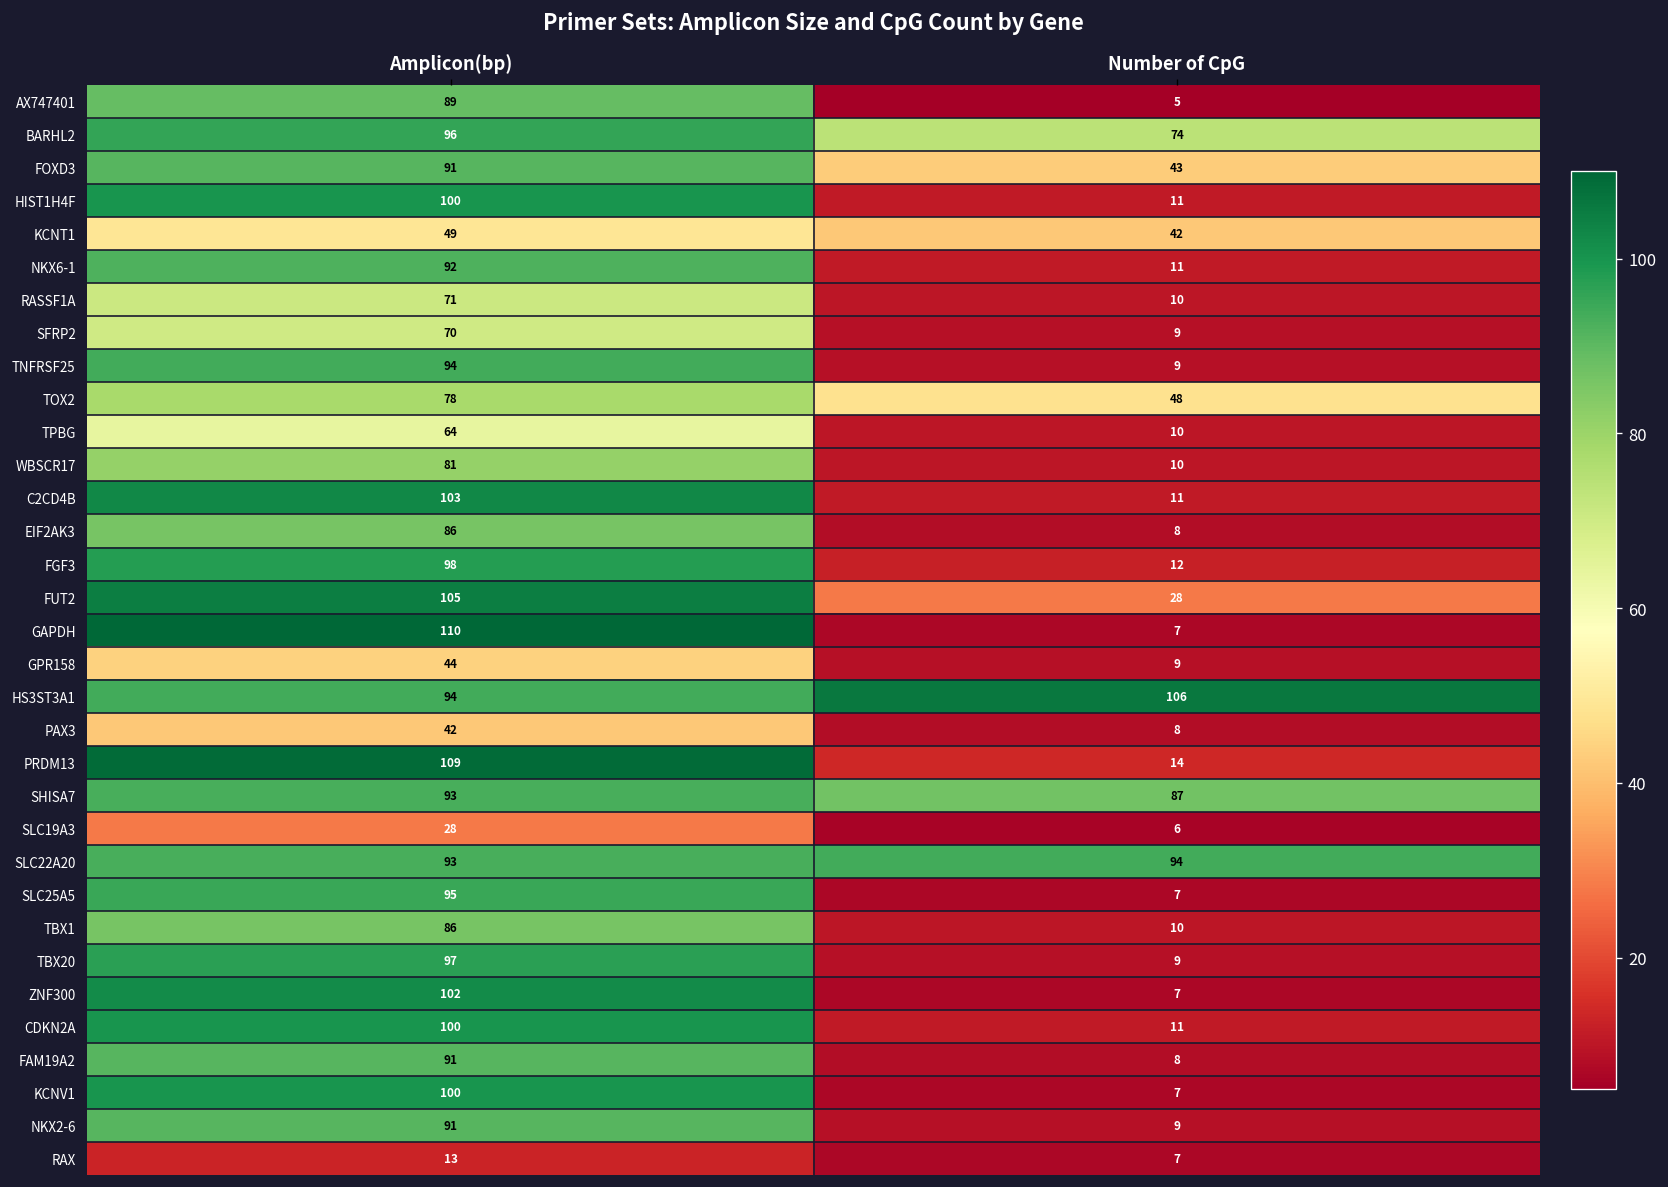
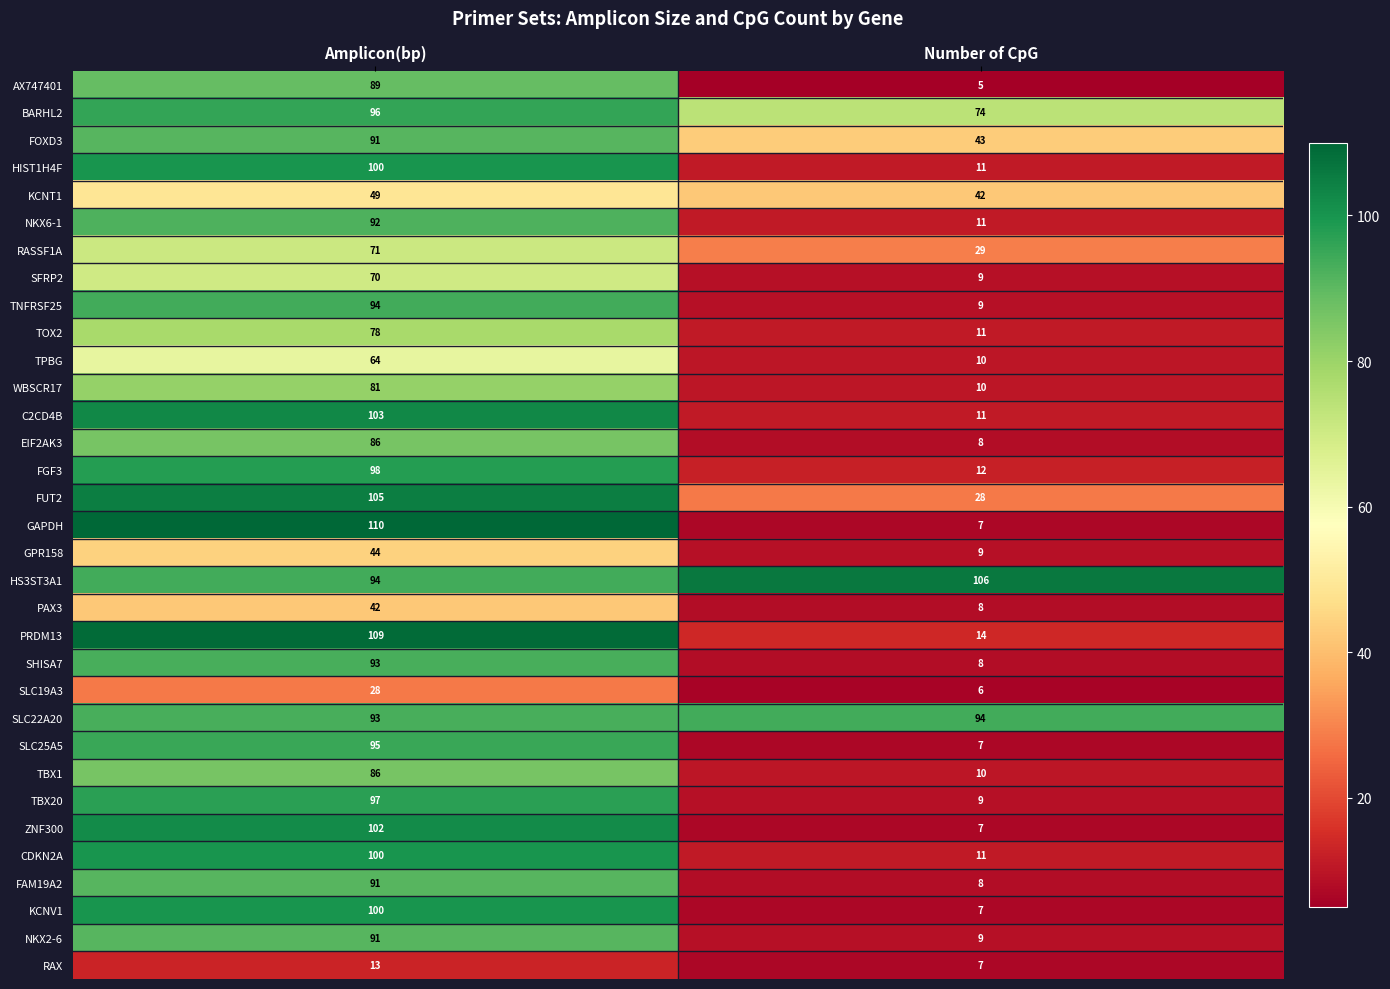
RASSF1A, Number of CpG: 10 -> 29
TOX2, Number of CpG: 48 -> 11
SHISA7, Number of CpG: 87 -> 8
